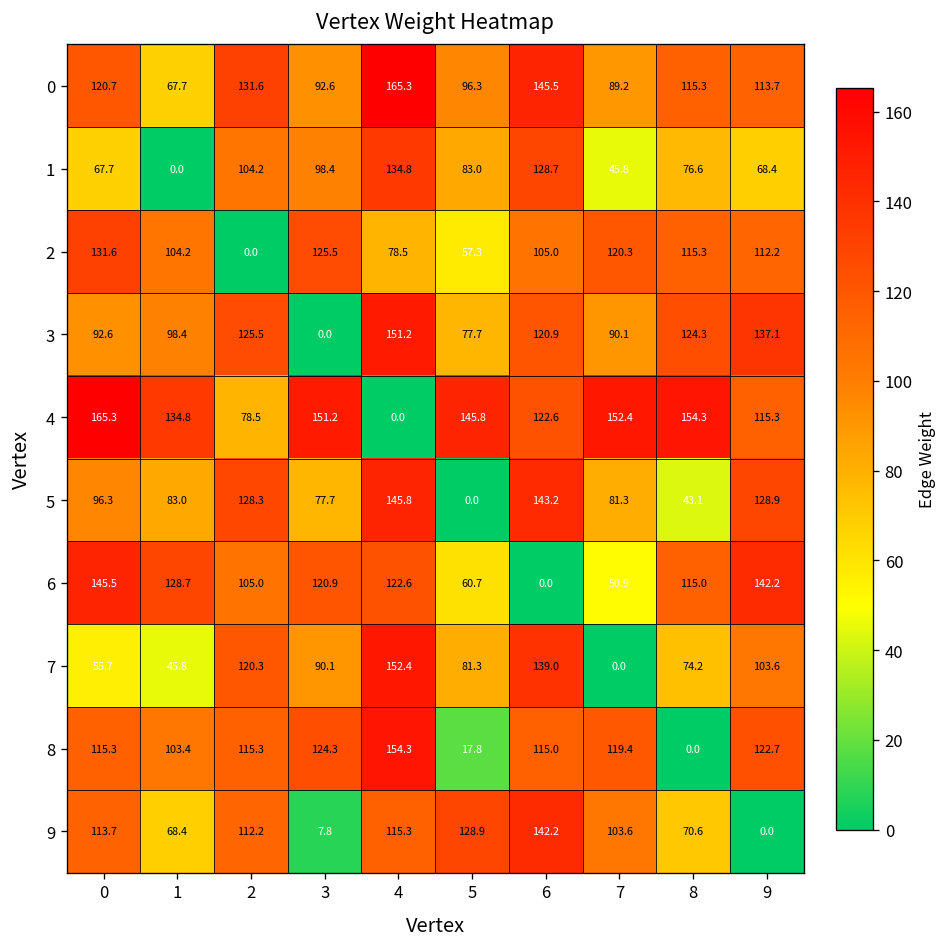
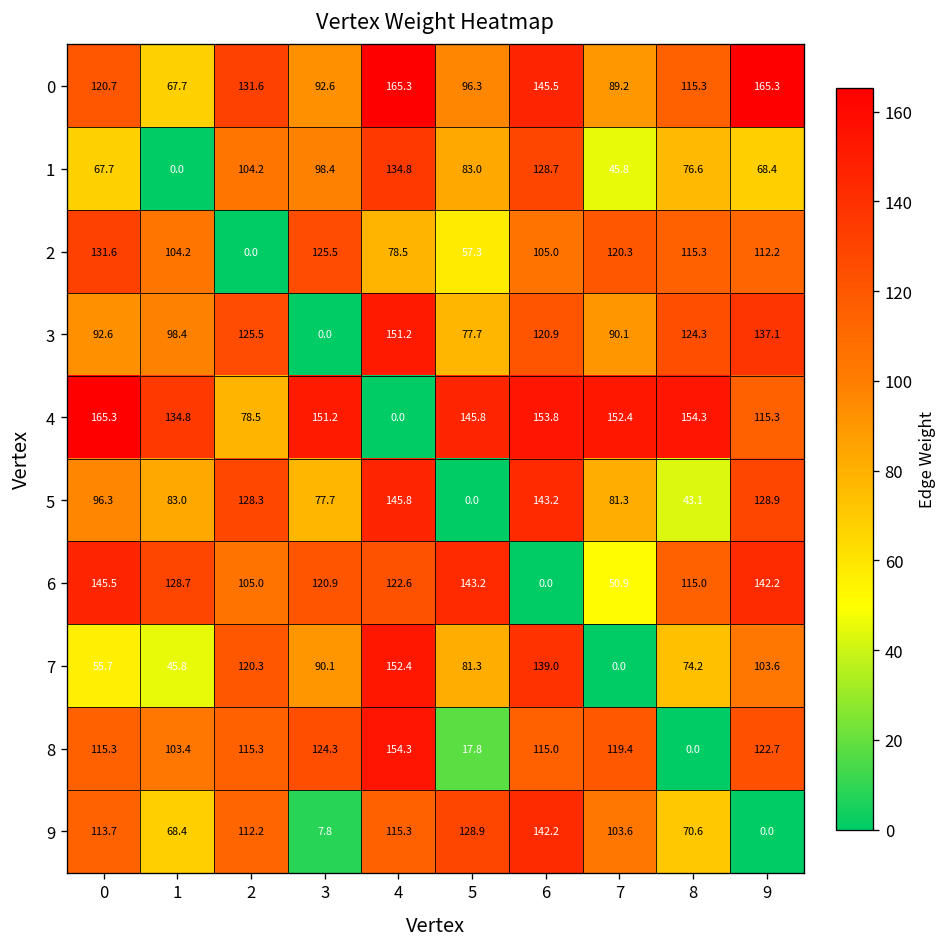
0, 9: 113.7 -> 165.3
4, 6: 122.6 -> 153.8
6, 5: 60.7 -> 143.2
